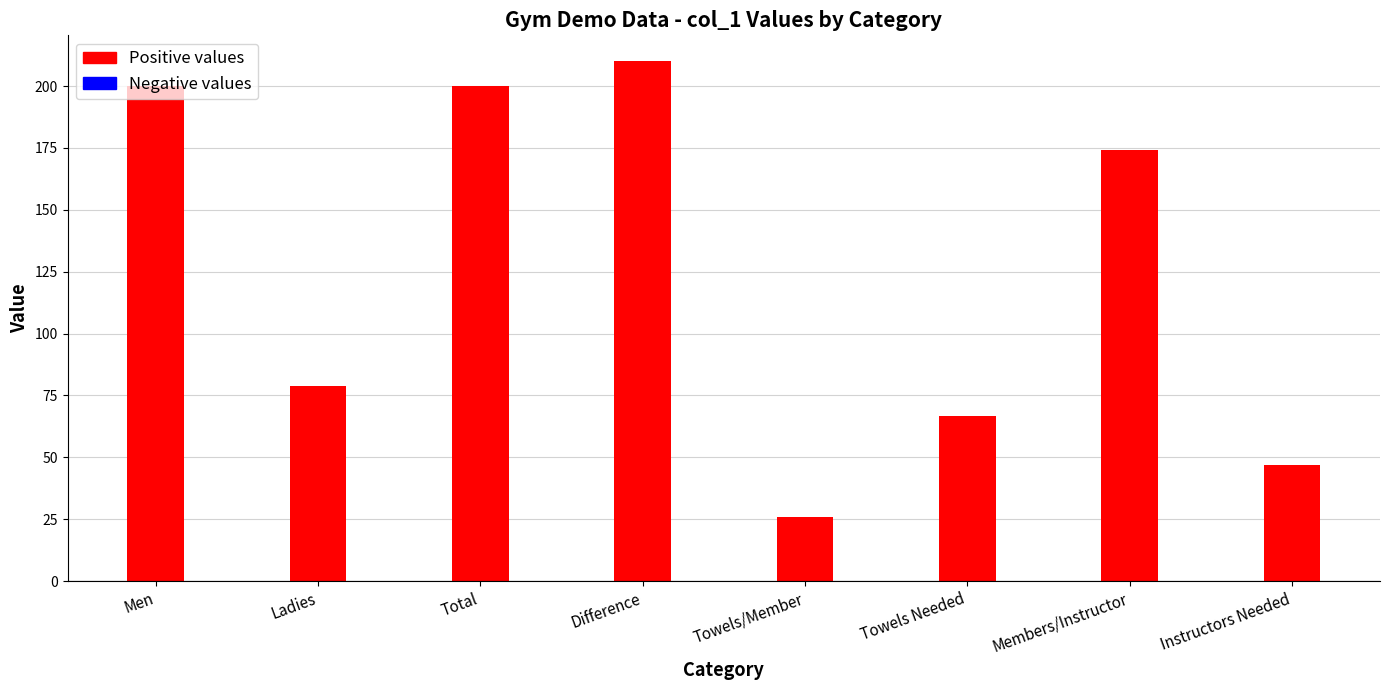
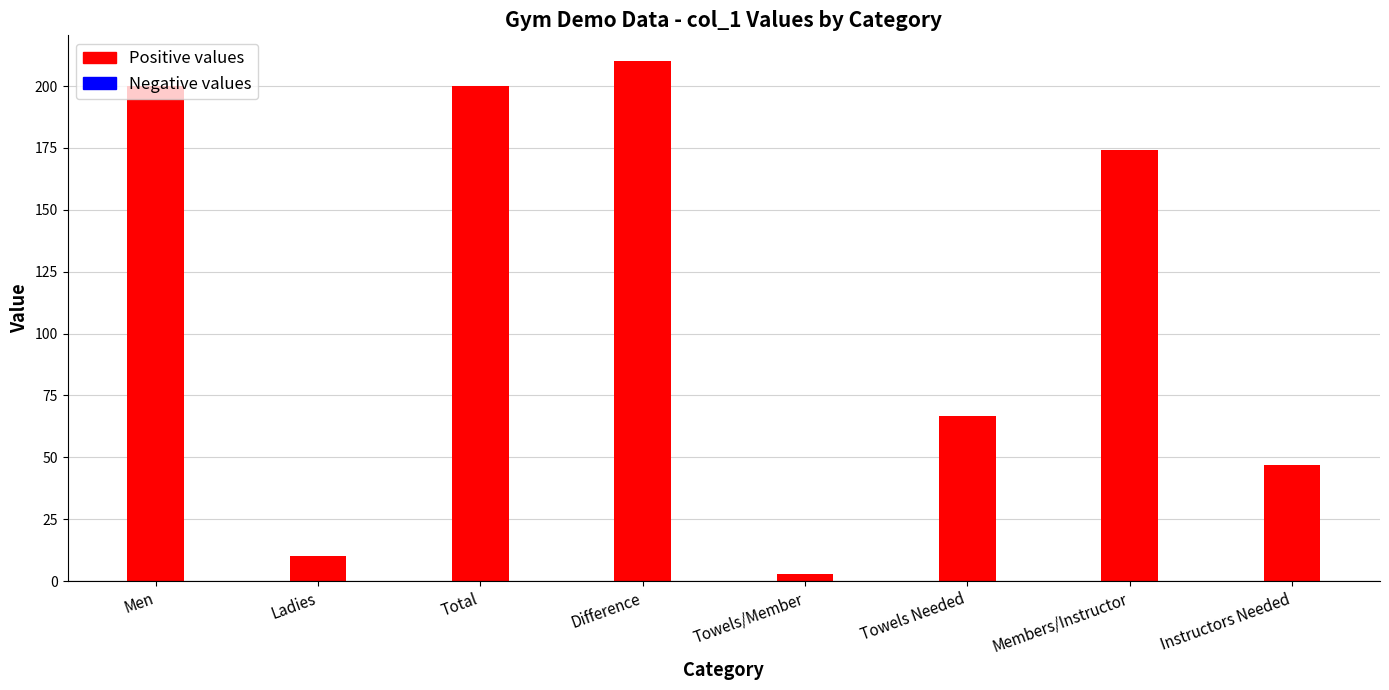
Ladies: 79 -> 10
Towels/Member: 26 -> 3
